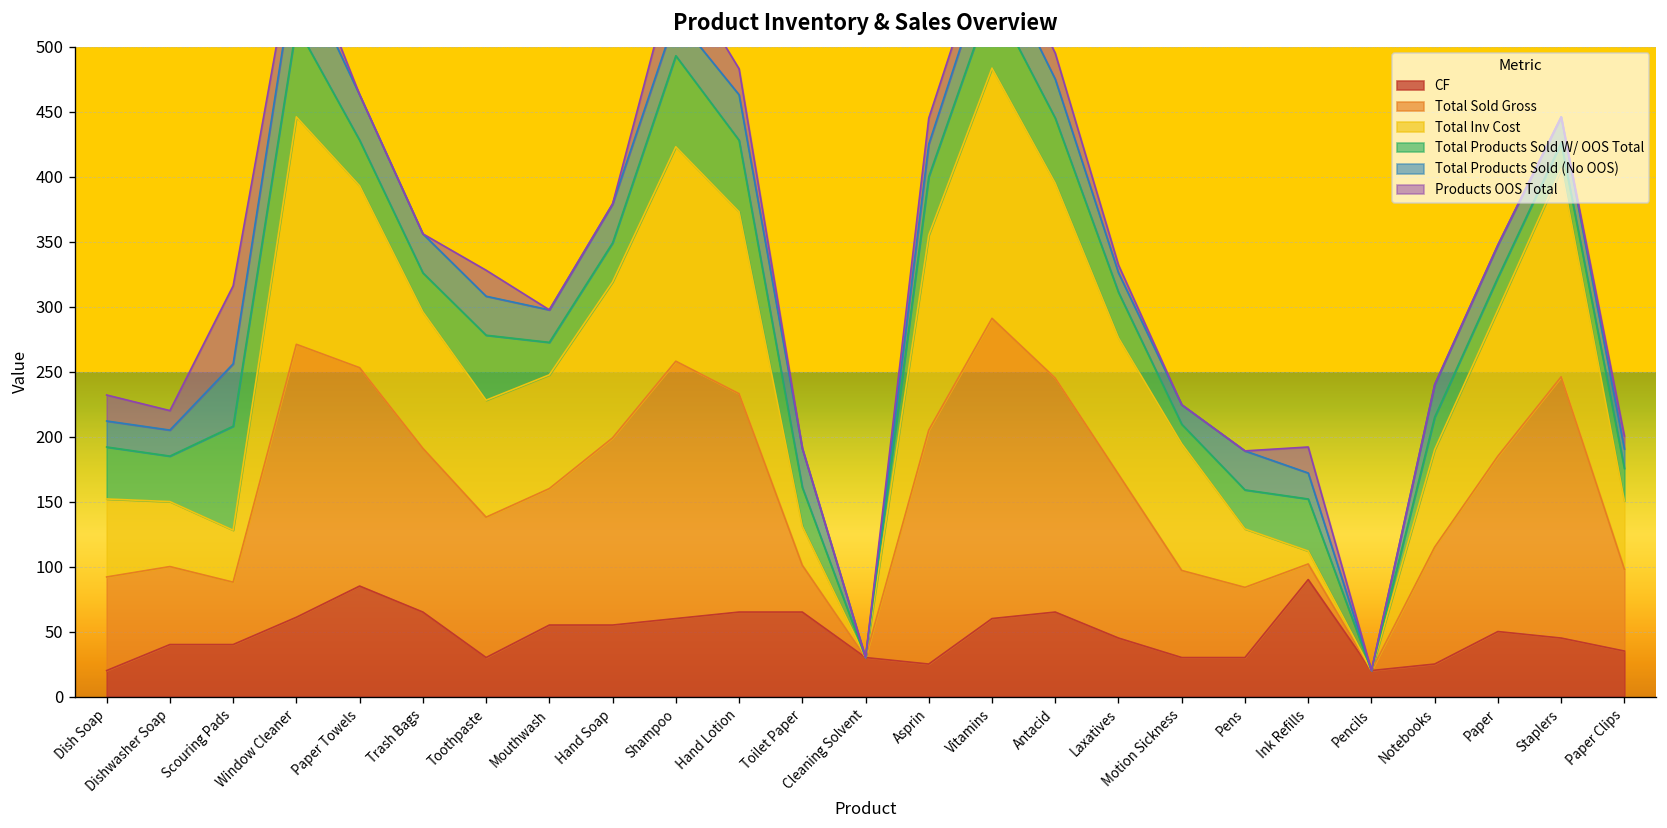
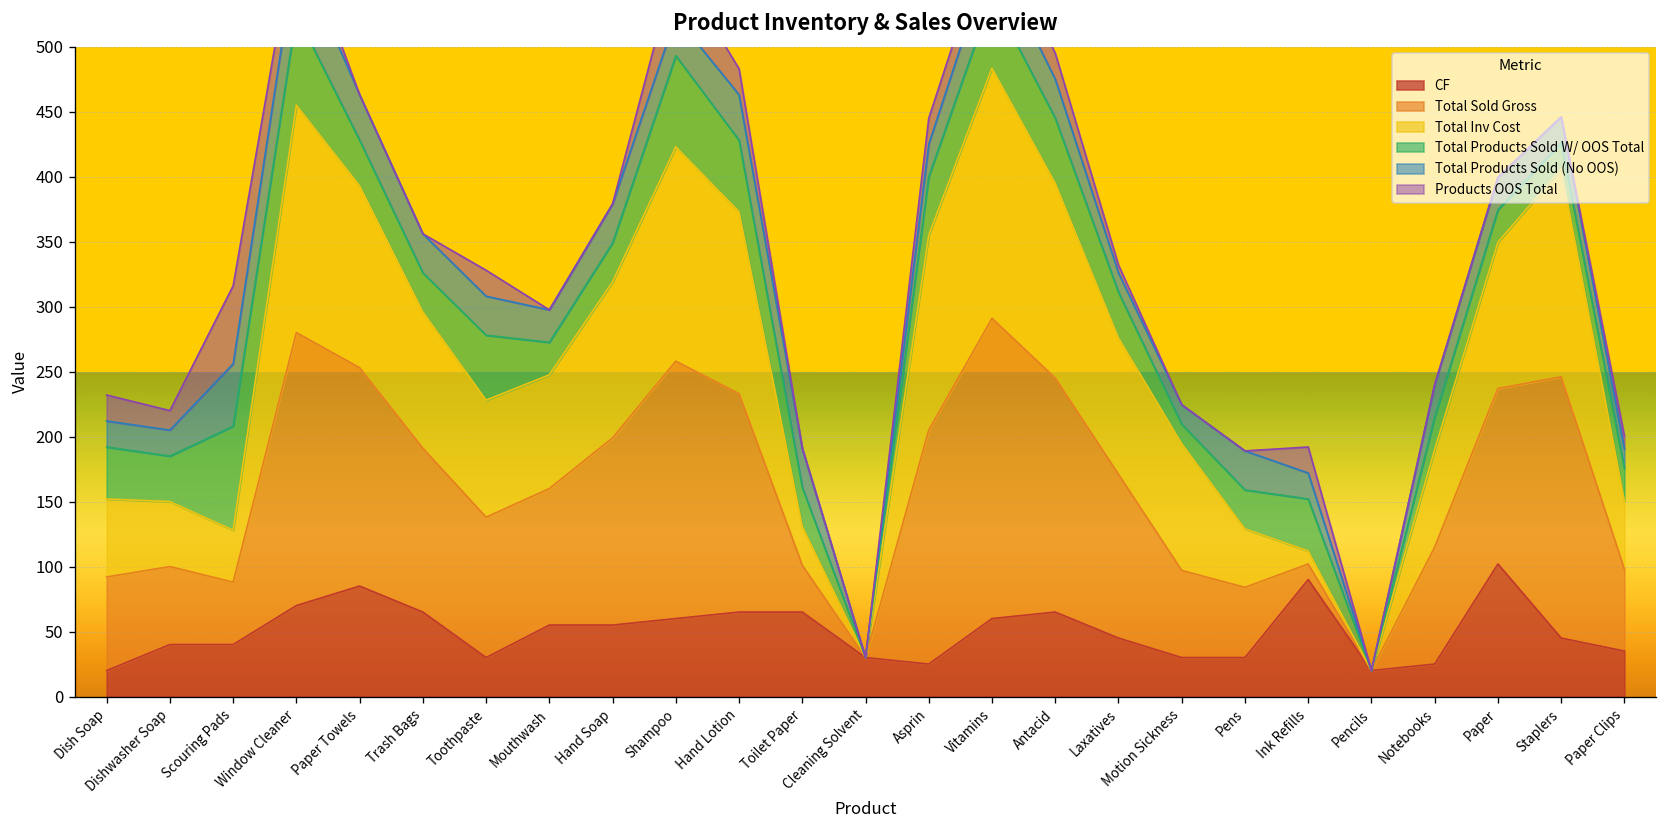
CF, Window Cleaner: 61 -> 70
CF, Paper: 50 -> 102
